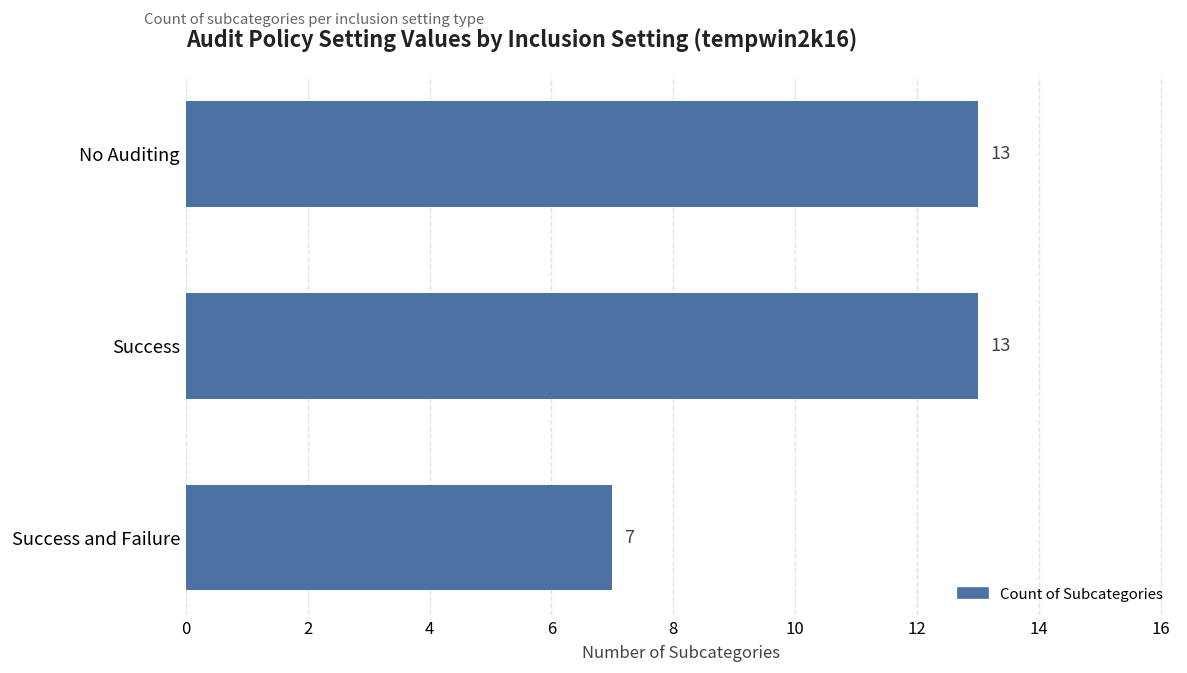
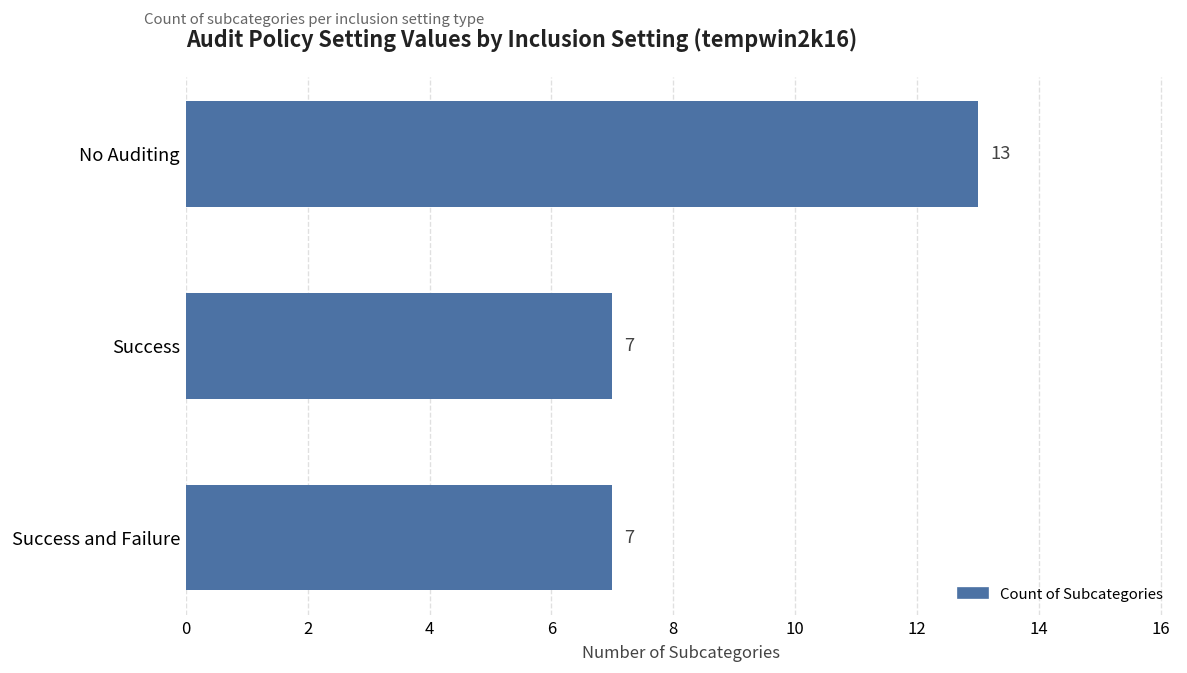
Success: 13 -> 7
